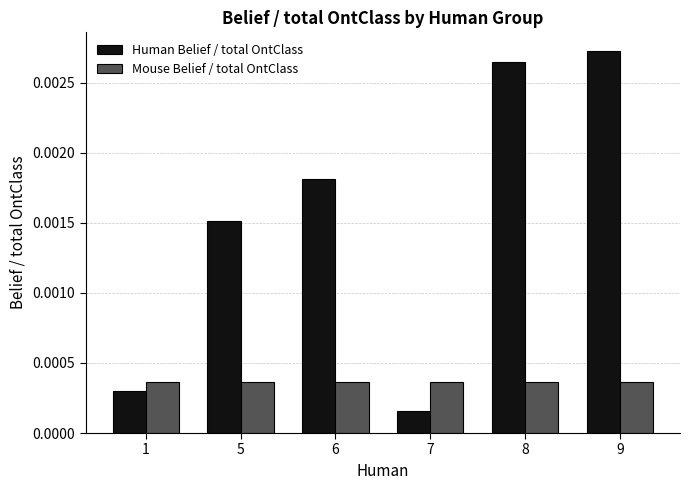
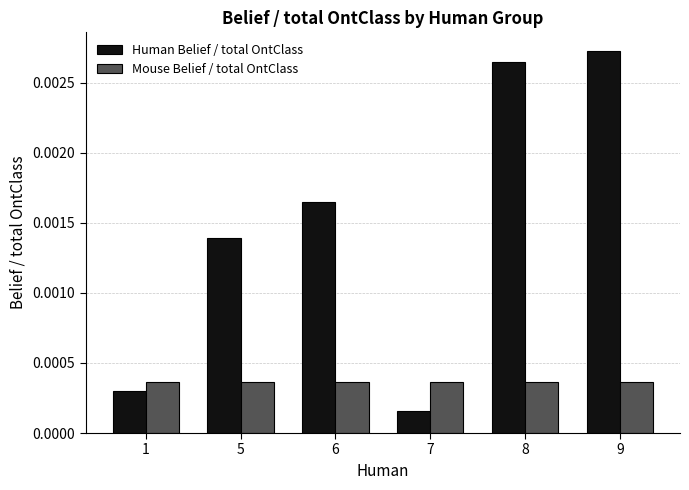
Human Belief / total OntClass, 5: 0.00151 -> 0.00139
Human Belief / total OntClass, 6: 0.00182 -> 0.00165
